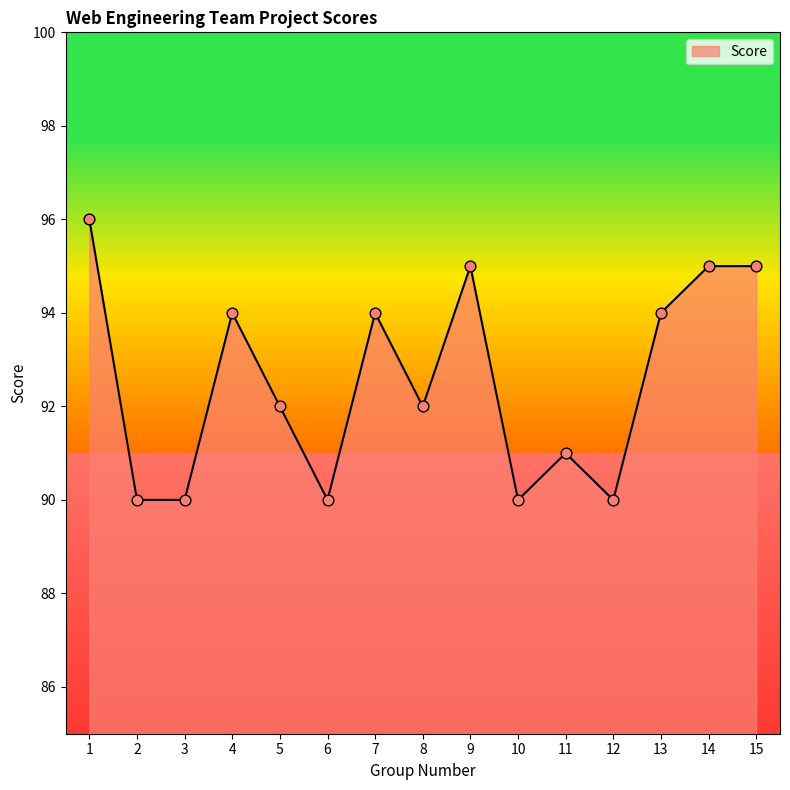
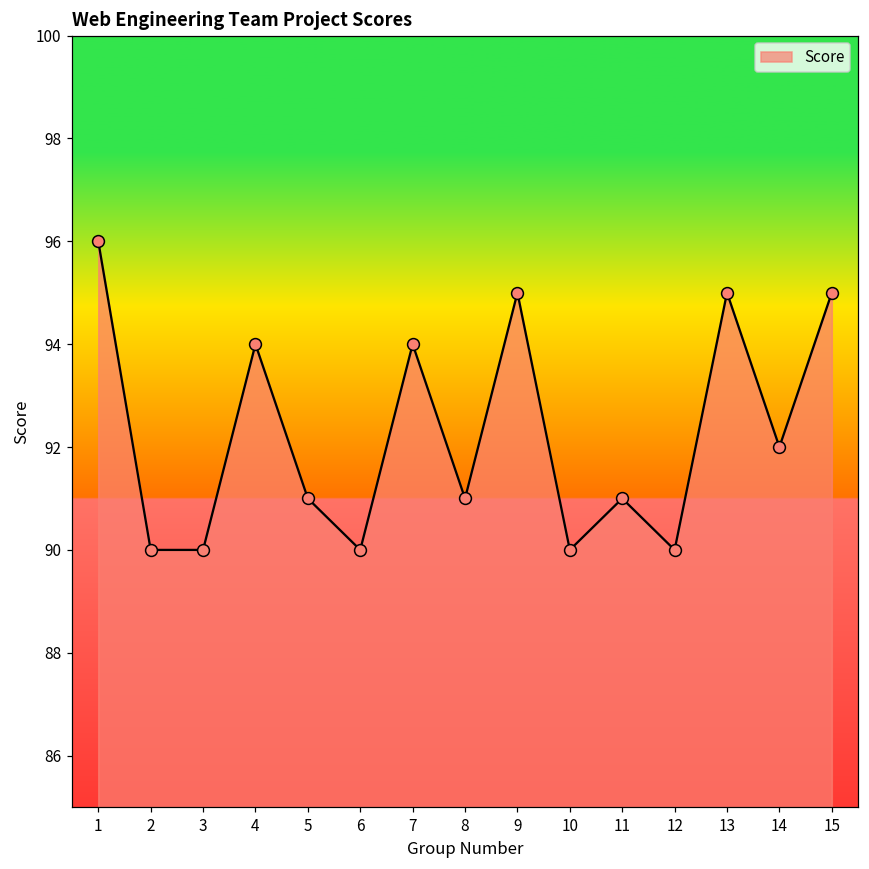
5: 92 -> 91
8: 92 -> 91
13: 94 -> 95
14: 95 -> 92
